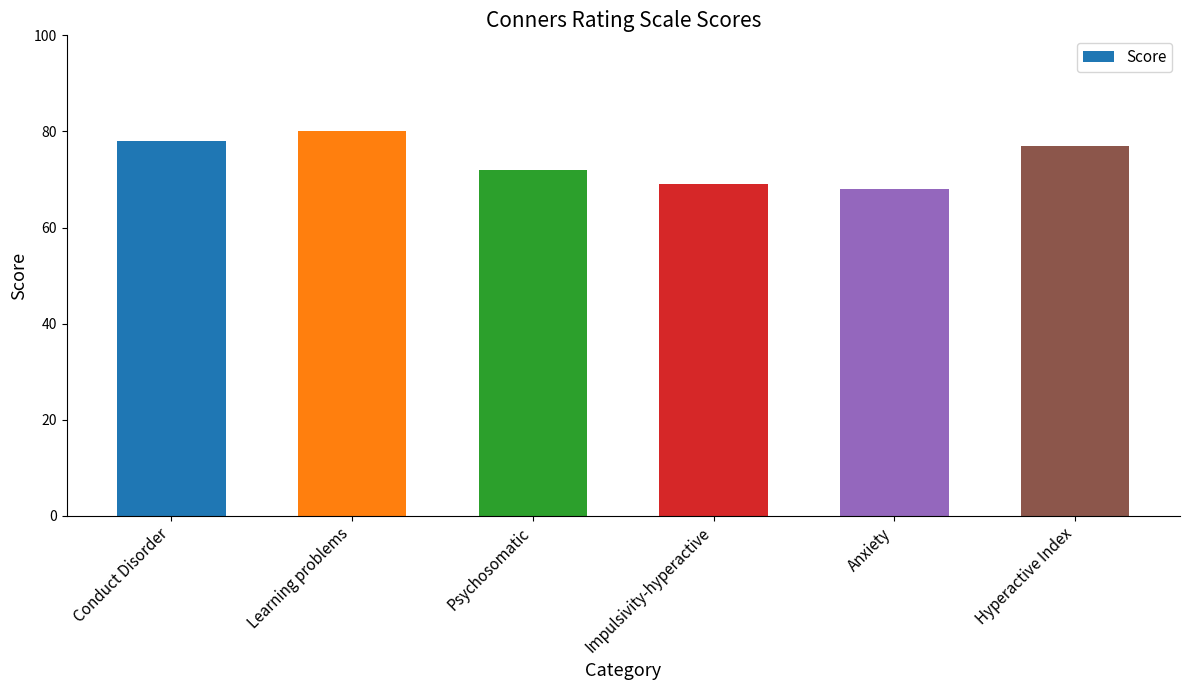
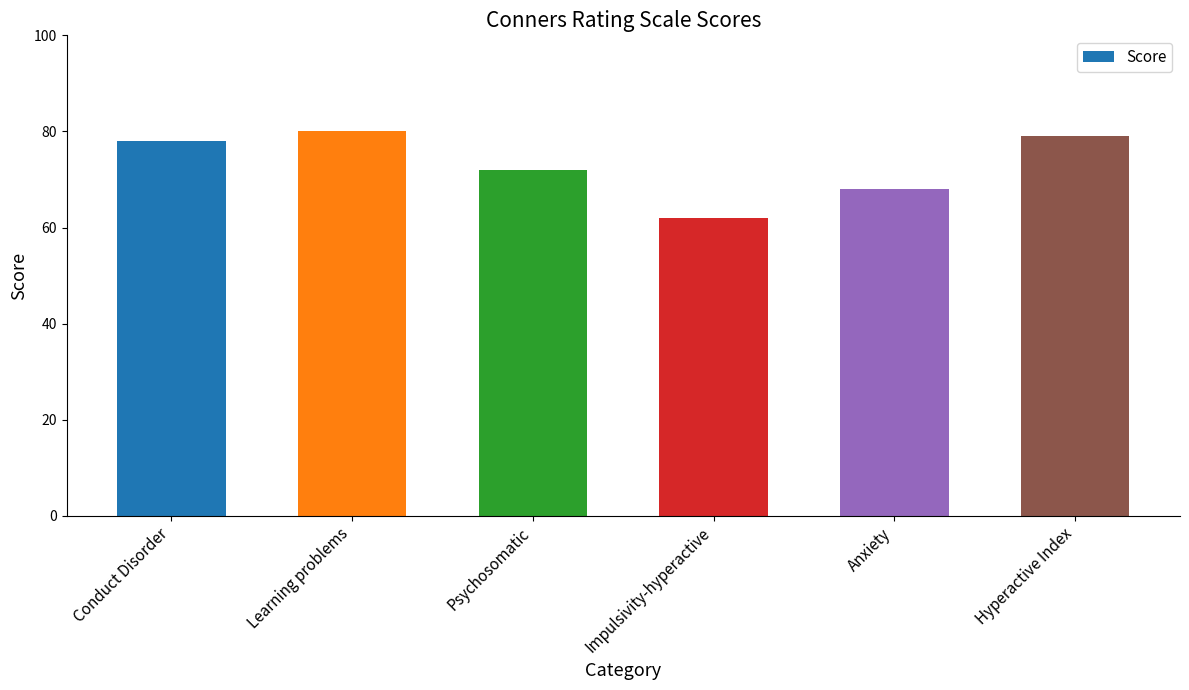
Impulsivity-hyperactive: 69 -> 62
Hyperactive Index: 77 -> 79
